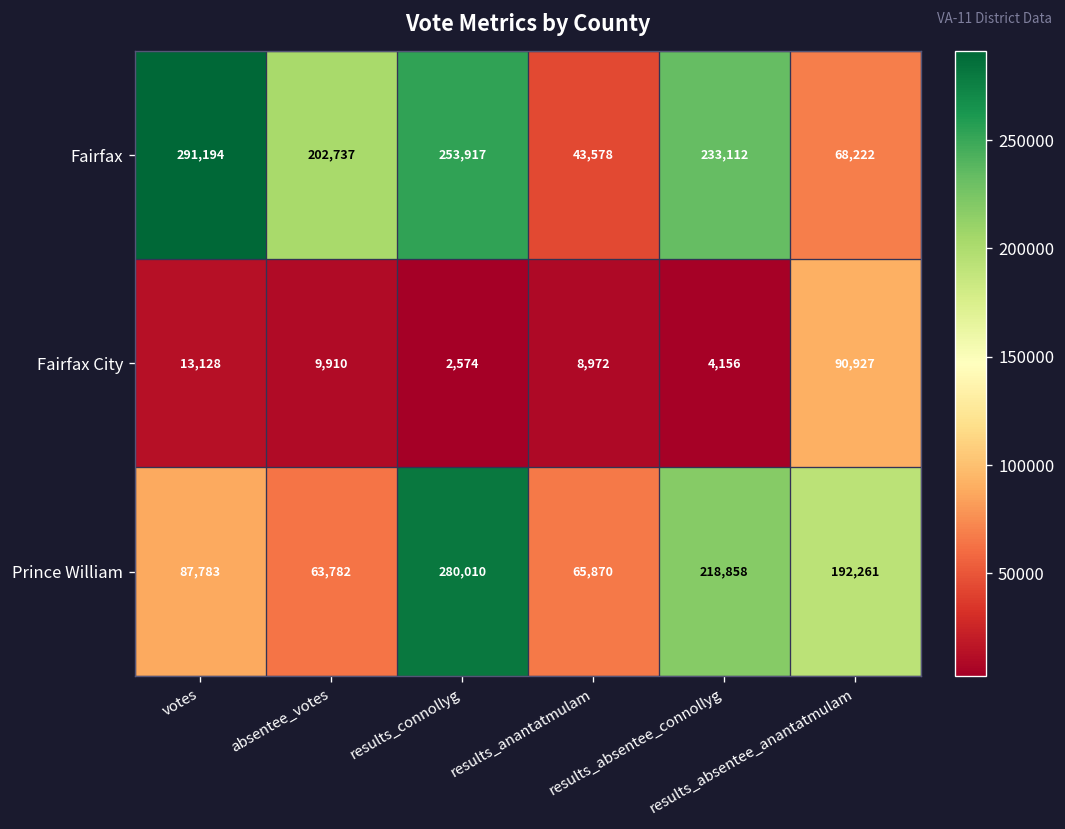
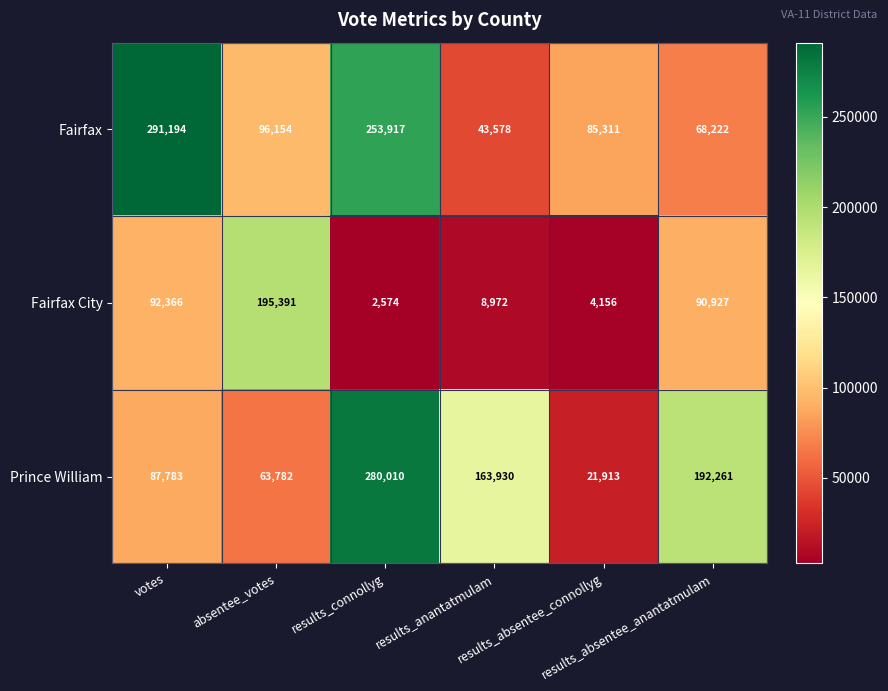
Fairfax, absentee_votes: 202,737 -> 96,154
Fairfax, results_absentee_connollyg: 233,112 -> 85,311
Fairfax City, votes: 13,128 -> 92,366
Fairfax City, absentee_votes: 9,910 -> 195,391
Prince William, results_anantatmulam: 65,870 -> 163,930
Prince William, results_absentee_connollyg: 218,858 -> 21,913
